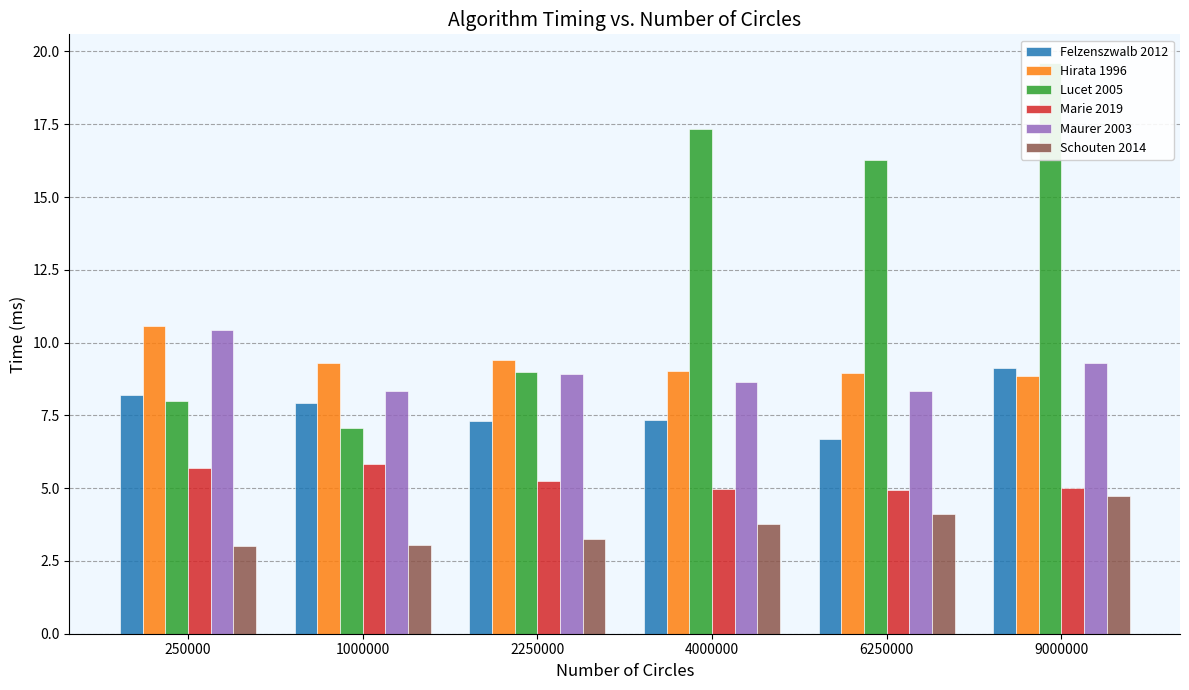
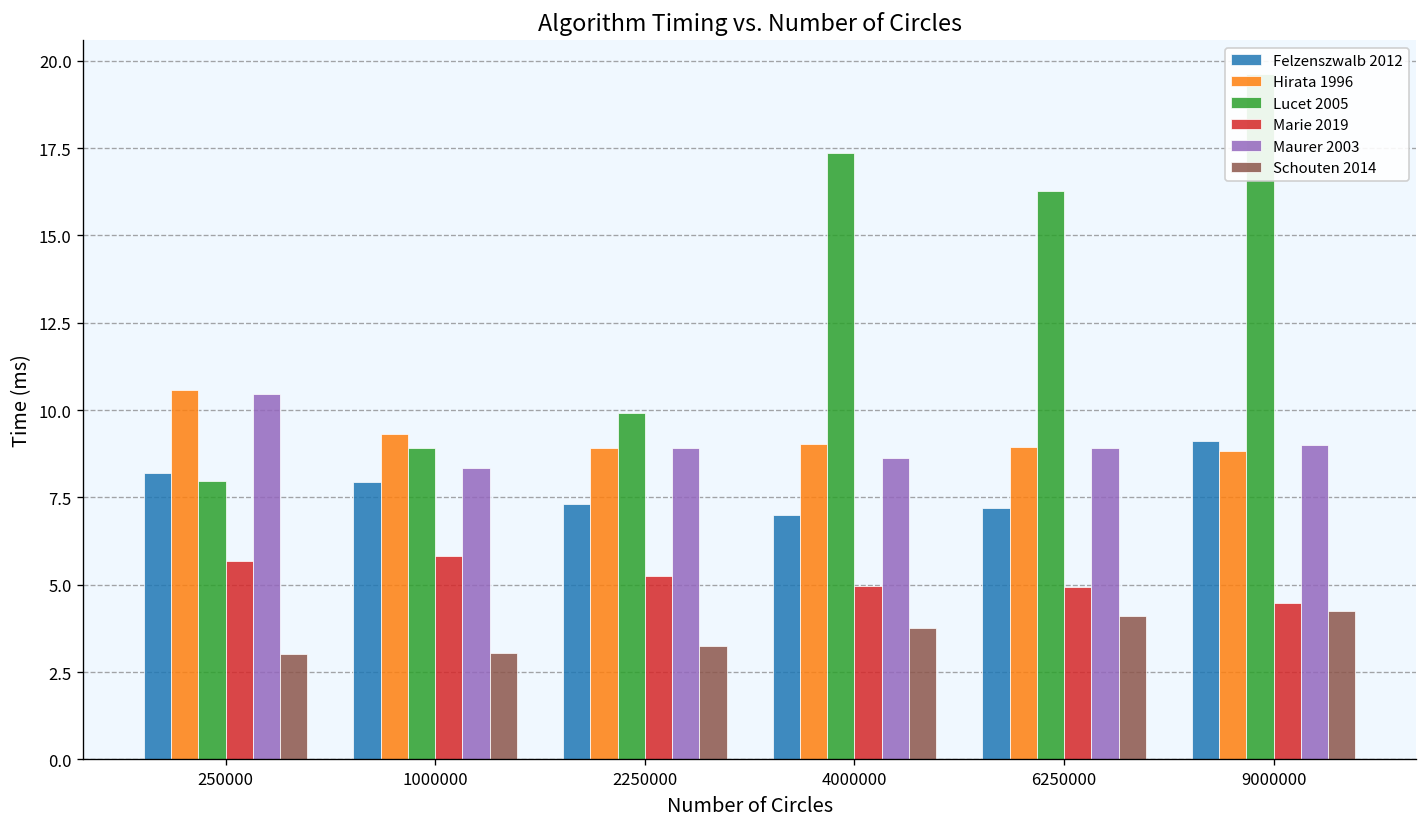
Lucet 2005, 1000000: 7.1 -> 8.9
Hirata 1996, 2250000: 9.4 -> 8.9
Lucet 2005, 2250000: 9.0 -> 9.9
Felzenszwalb 2012, 4000000: 7.4 -> 7.0
Felzenszwalb 2012, 6250000: 6.7 -> 7.2
Maurer 2003, 6250000: 8.3 -> 8.9
Marie 2019, 9000000: 5.0 -> 4.5
Maurer 2003, 9000000: 9.3 -> 9.0
Schouten 2014, 9000000: 4.7 -> 4.3
